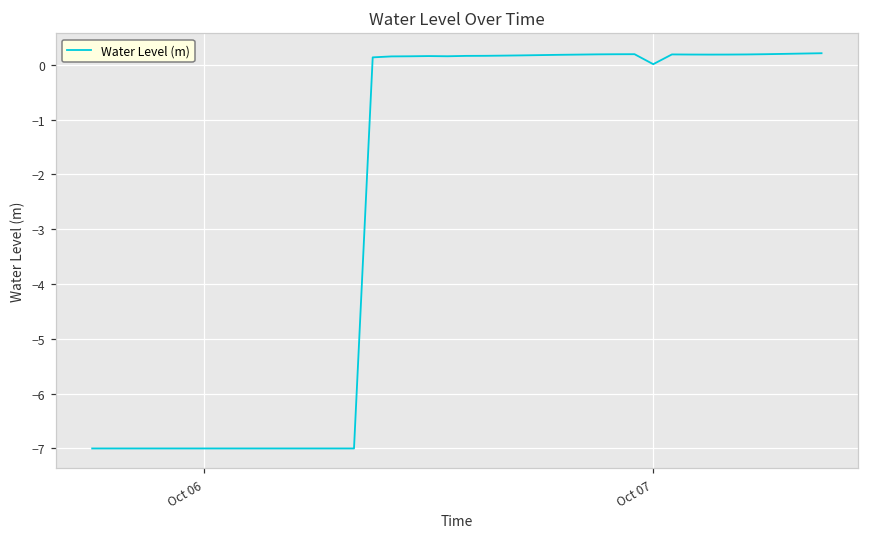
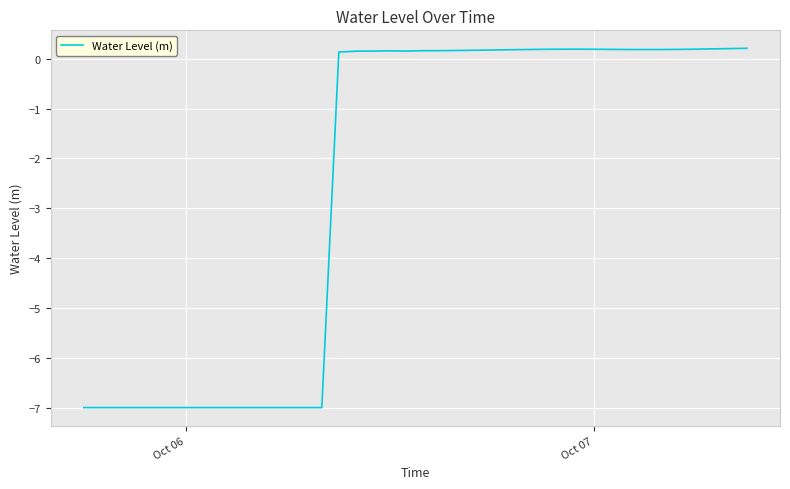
Oct 07: 0.0 -> 0.2
